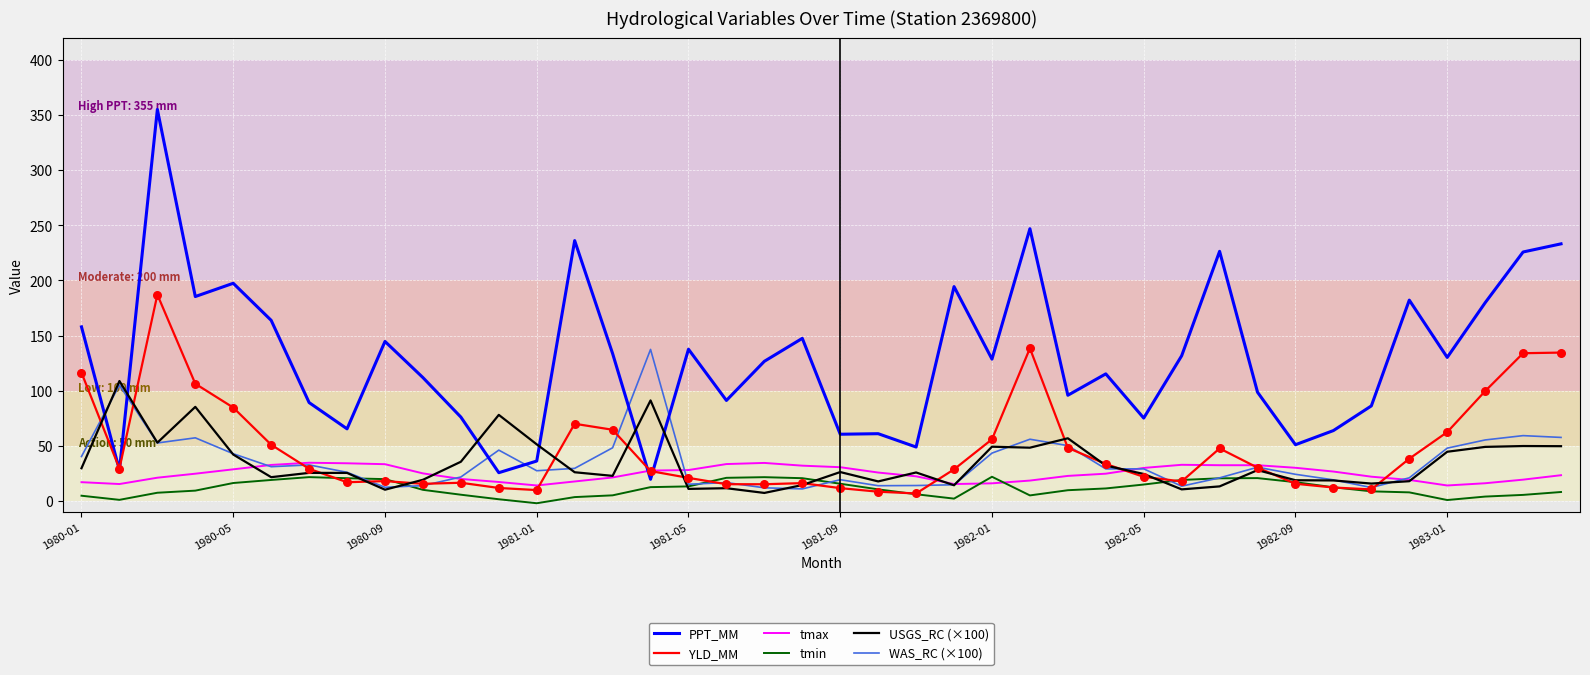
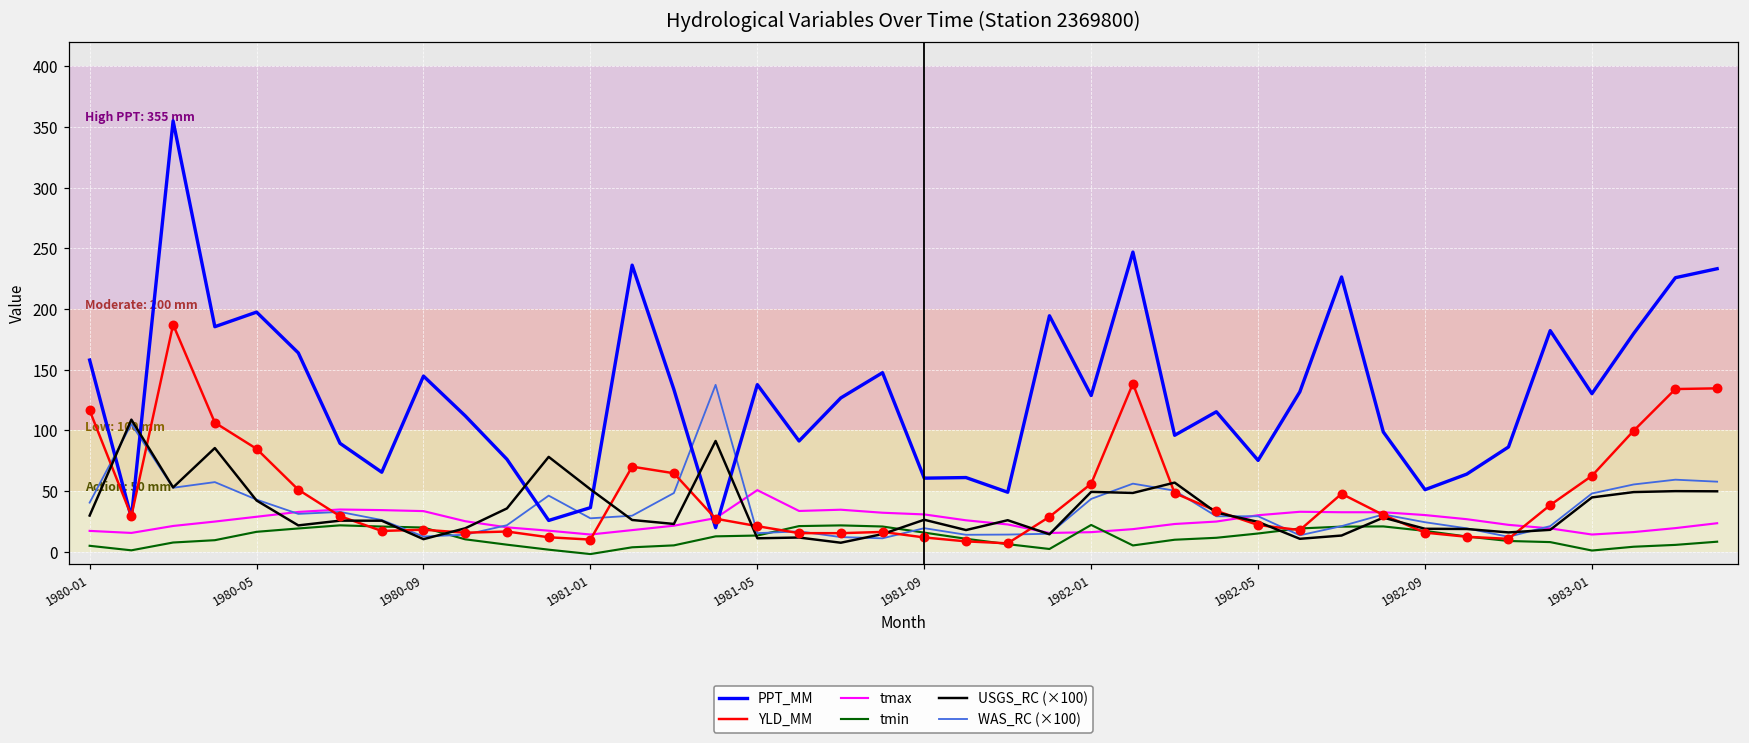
tmax, 1981-05: 28 -> 51
